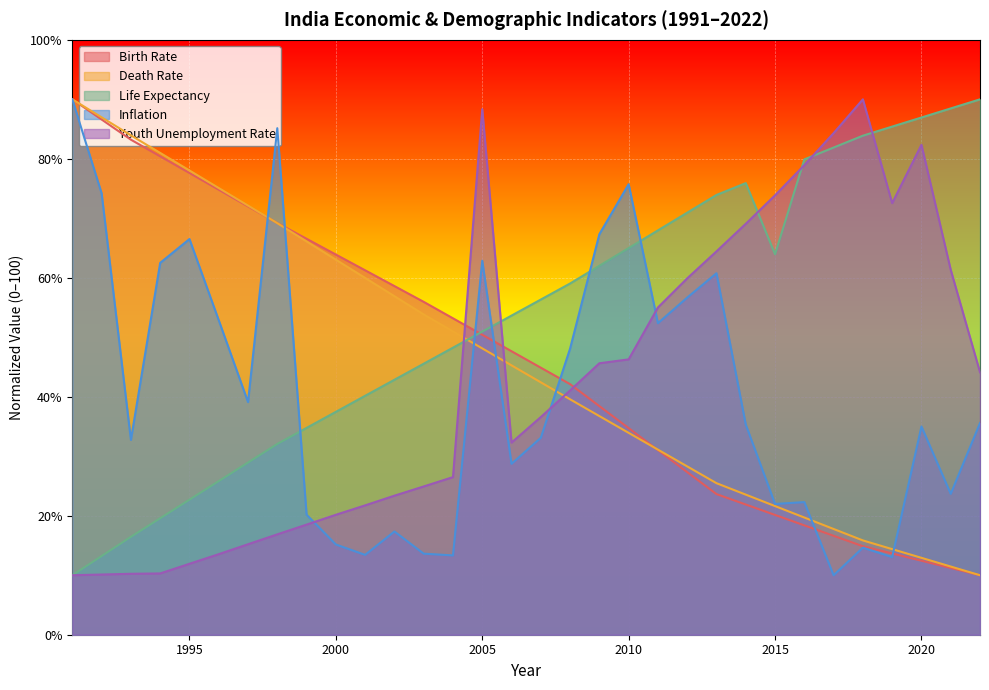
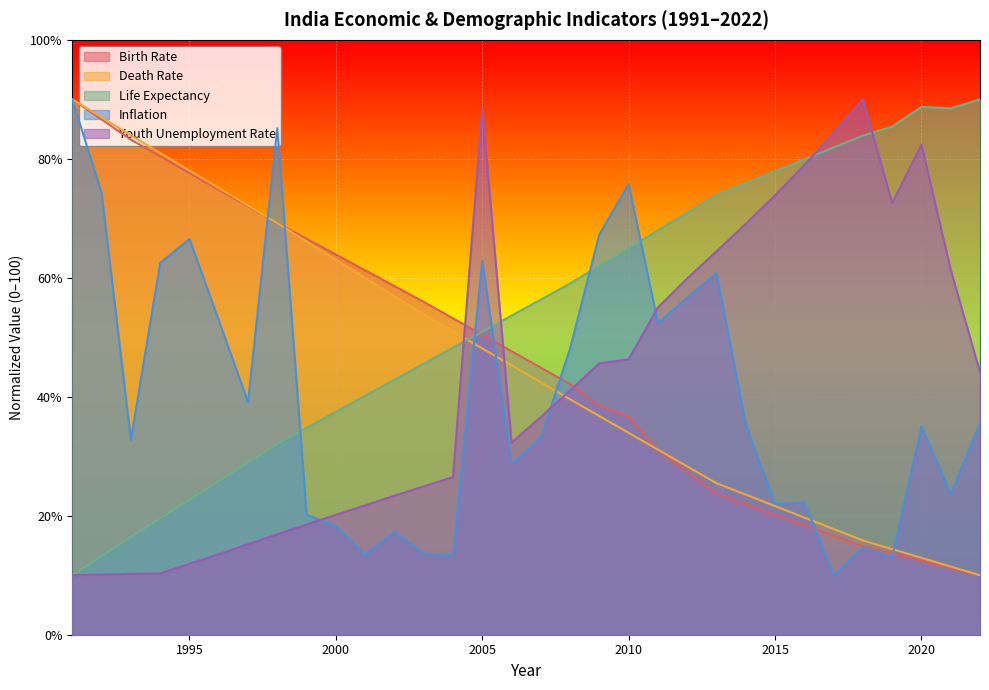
Inflation, 2000: 15% -> 18%
Birth Rate, 2010: 35% -> 37%
Life Expectancy, 2015: 64% -> 78%
Life Expectancy, 2020: 87% -> 89%
